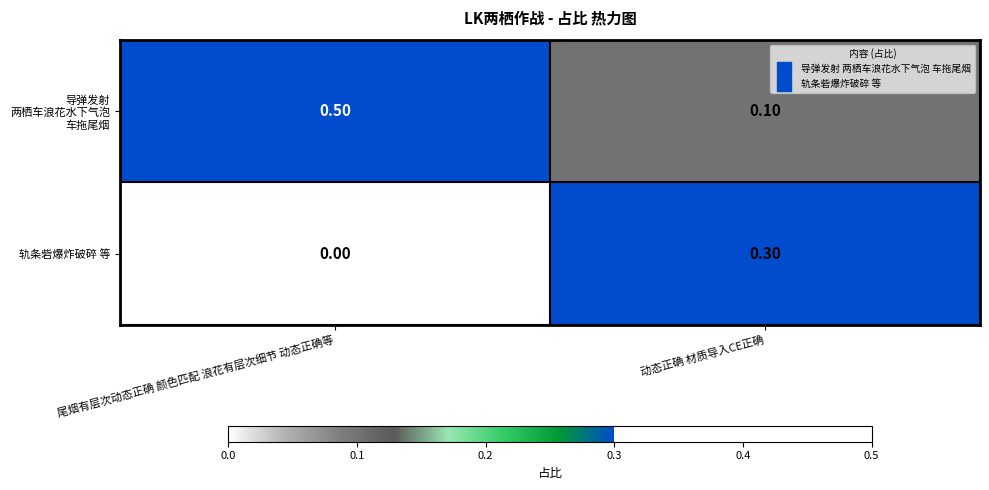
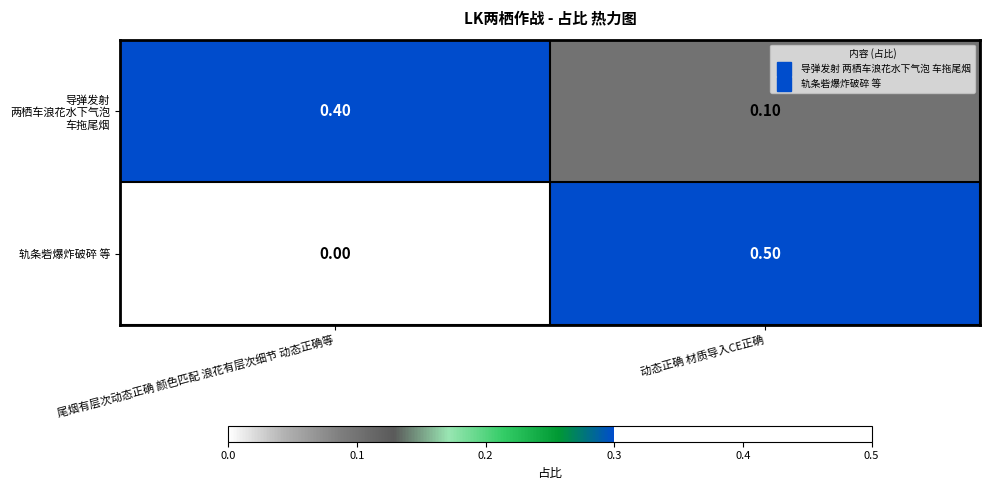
导弹发射 两栖车浪花水下气泡 车拖尾烟, 尾烟有层次动态正确 颜色匹配 浪花有层次细节 动态正确等: 0.50 -> 0.40
轨条砦爆炸破碎 等, 动态正确 材质导入CE正确: 0.30 -> 0.50
